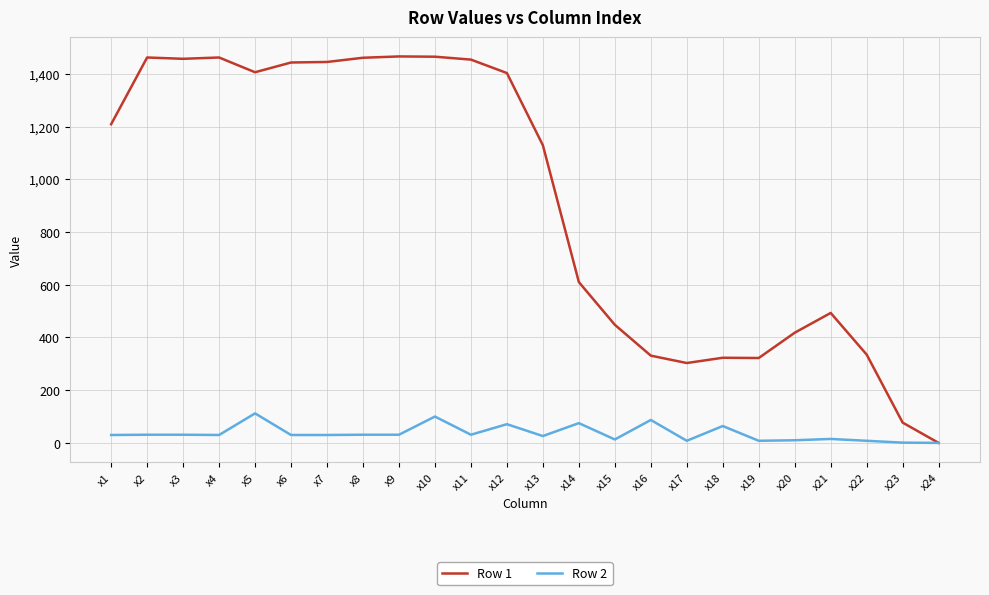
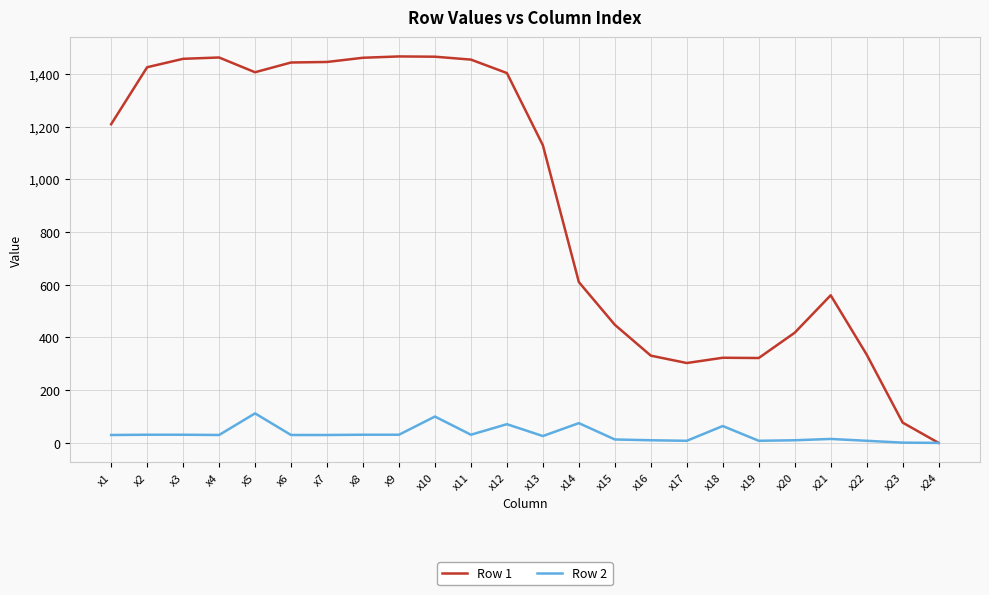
Row 1, x2: 1,460 -> 1,430
Row 2, x16: 90 -> 10
Row 1, x21: 490 -> 560
